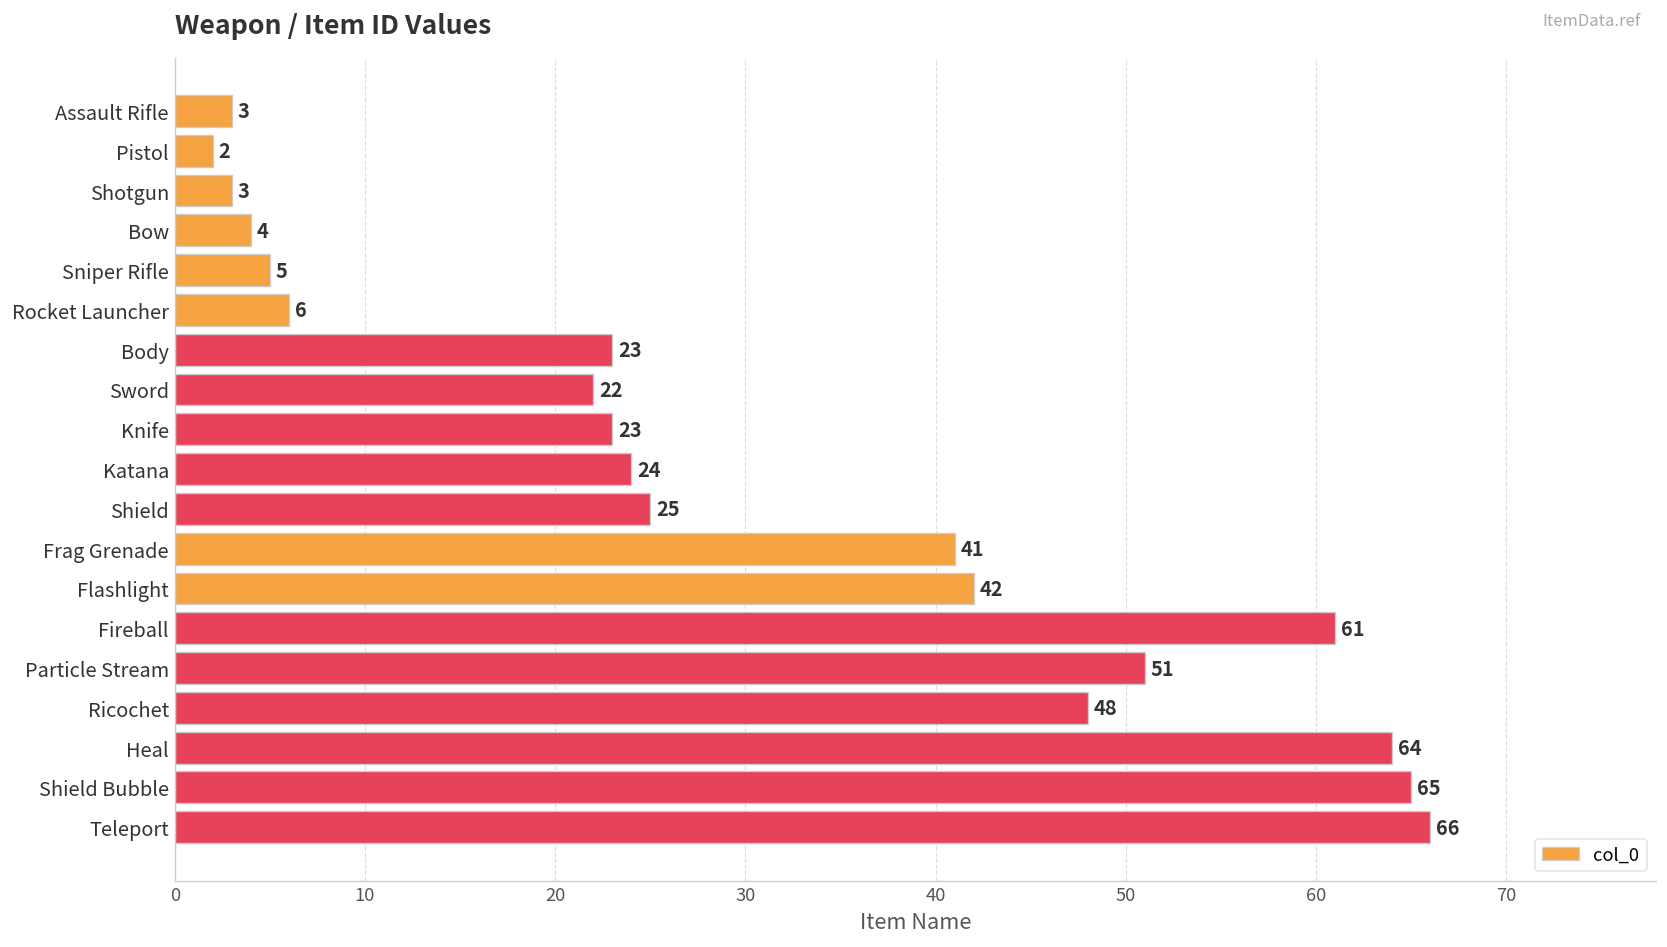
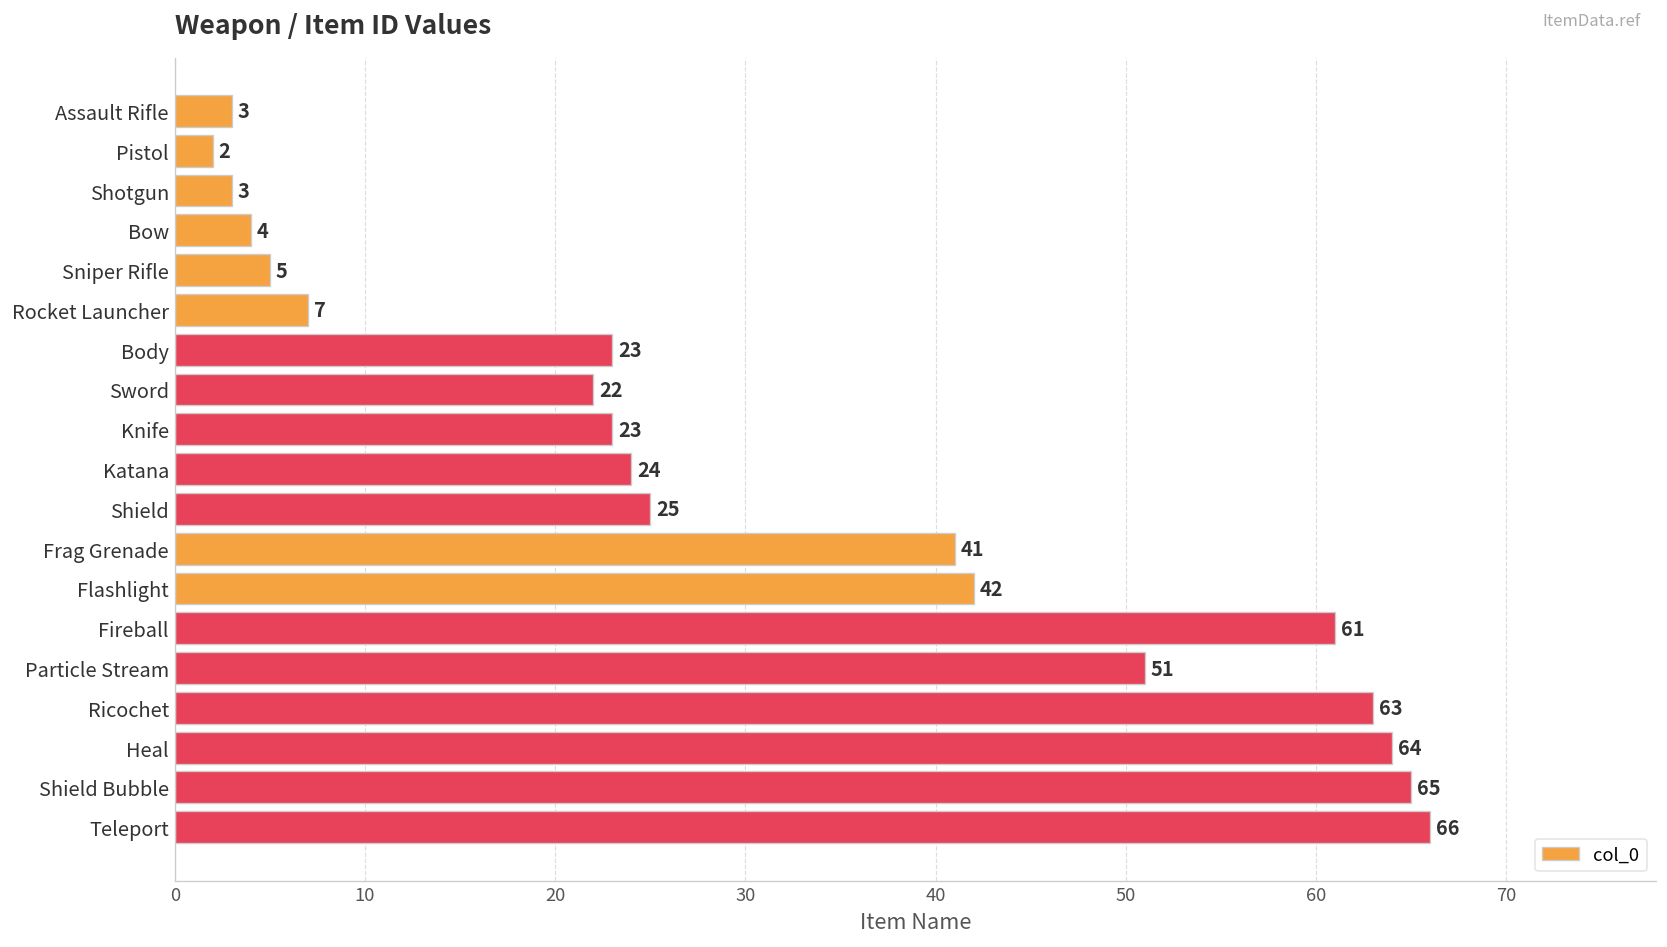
Rocket Launcher: 6 -> 7
Ricochet: 48 -> 63
